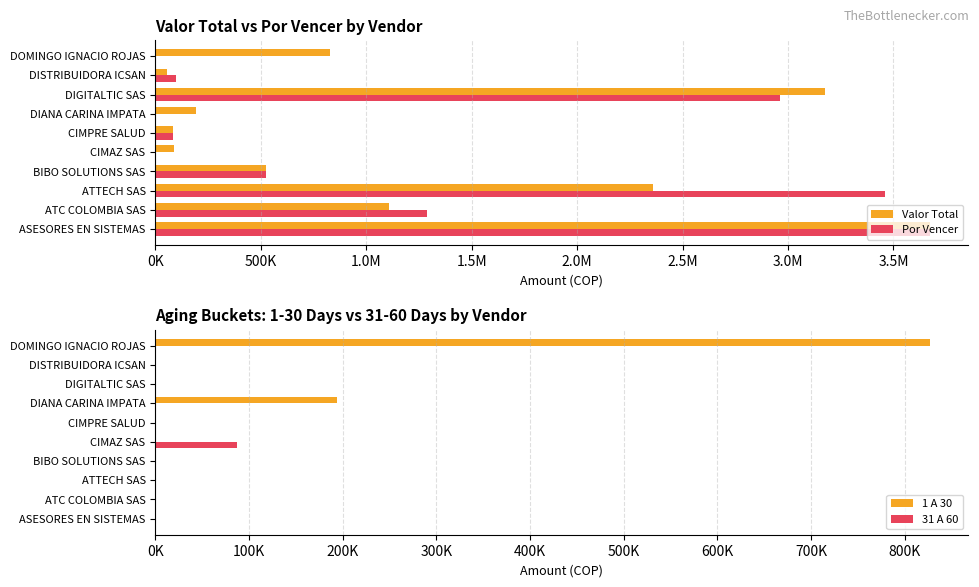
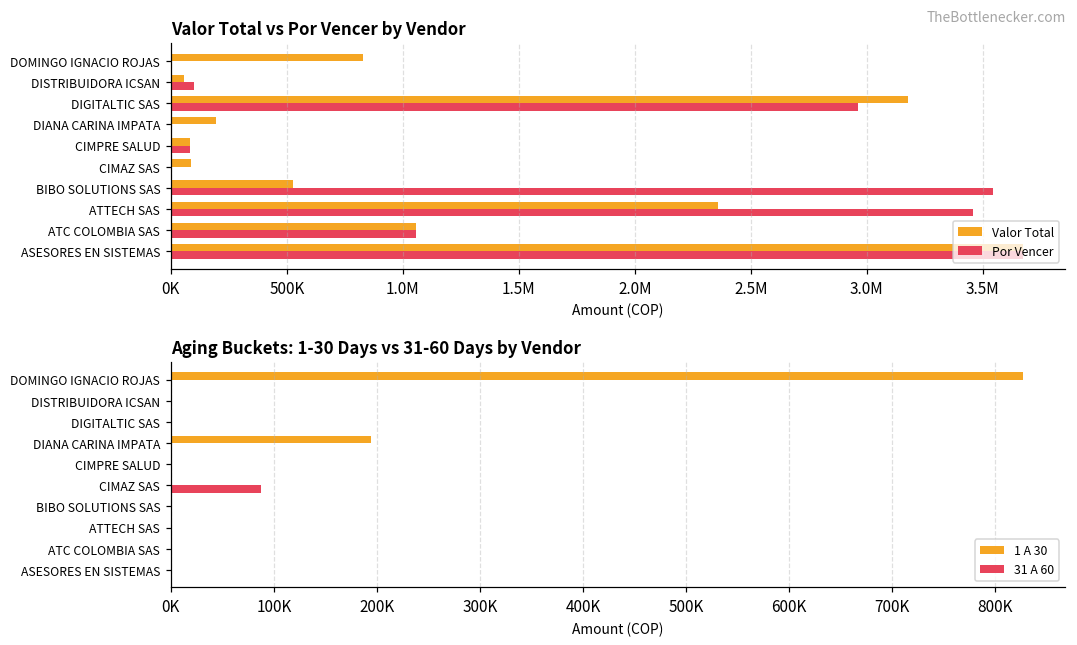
Valor Total vs Por Vencer by Vendor, Por Vencer, BIBO SOLUTIONS SAS: 530000 -> 3550000
Valor Total vs Por Vencer by Vendor, Valor Total, ATC COLOMBIA SAS: 1110000 -> 1060000
Valor Total vs Por Vencer by Vendor, Por Vencer, ATC COLOMBIA SAS: 1290000 -> 1060000
